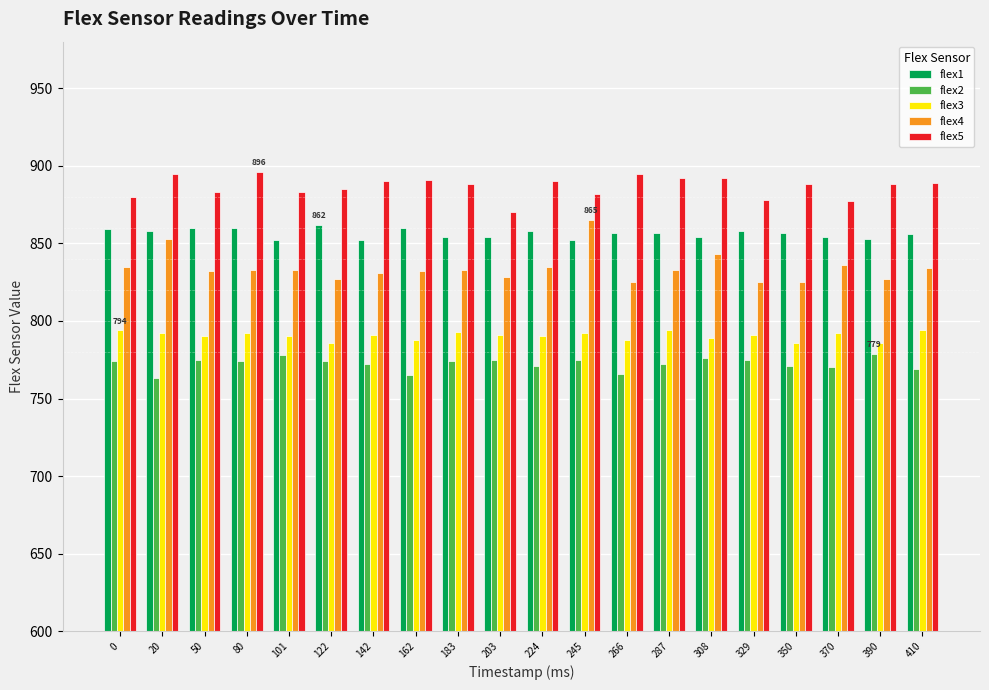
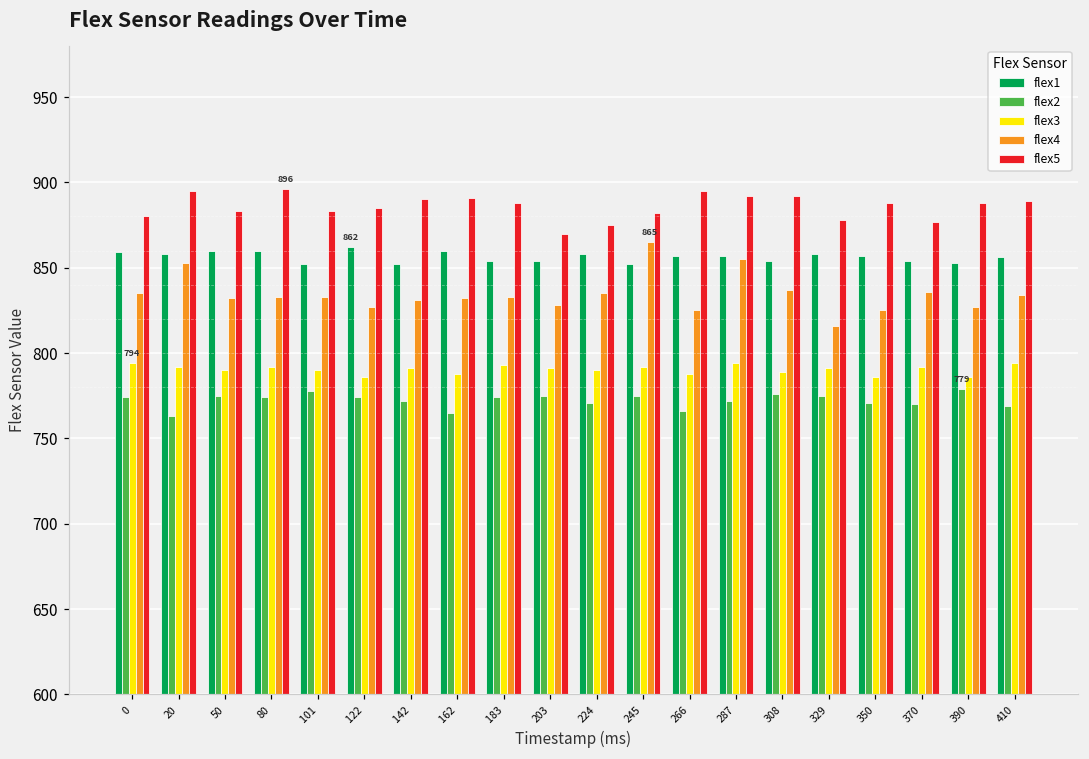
flex5, 224: 890 -> 875
flex4, 287: 833 -> 855
flex4, 308: 843 -> 837
flex4, 329: 825 -> 816
